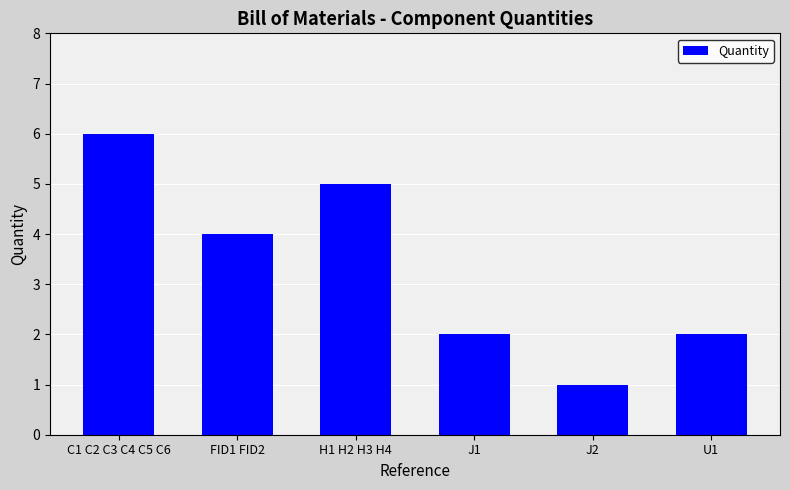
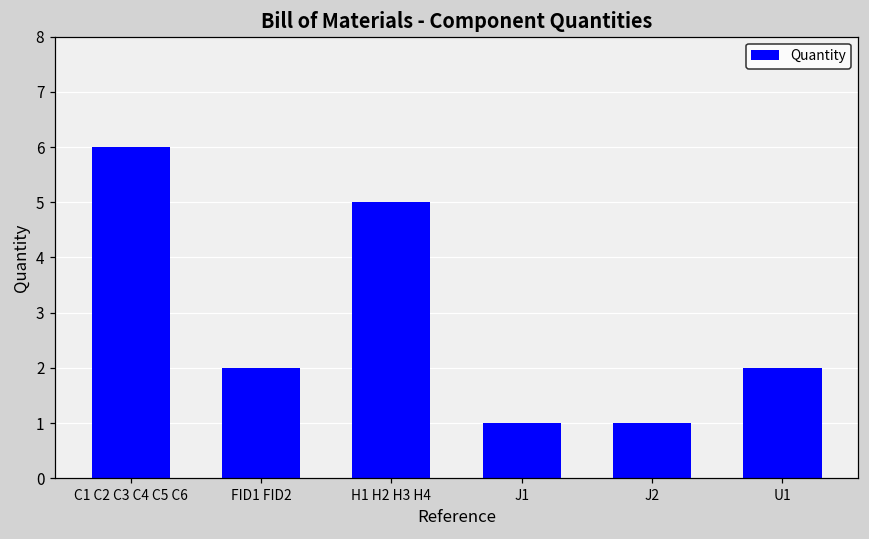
FID1 FID2: 4 -> 2
J1: 2 -> 1
